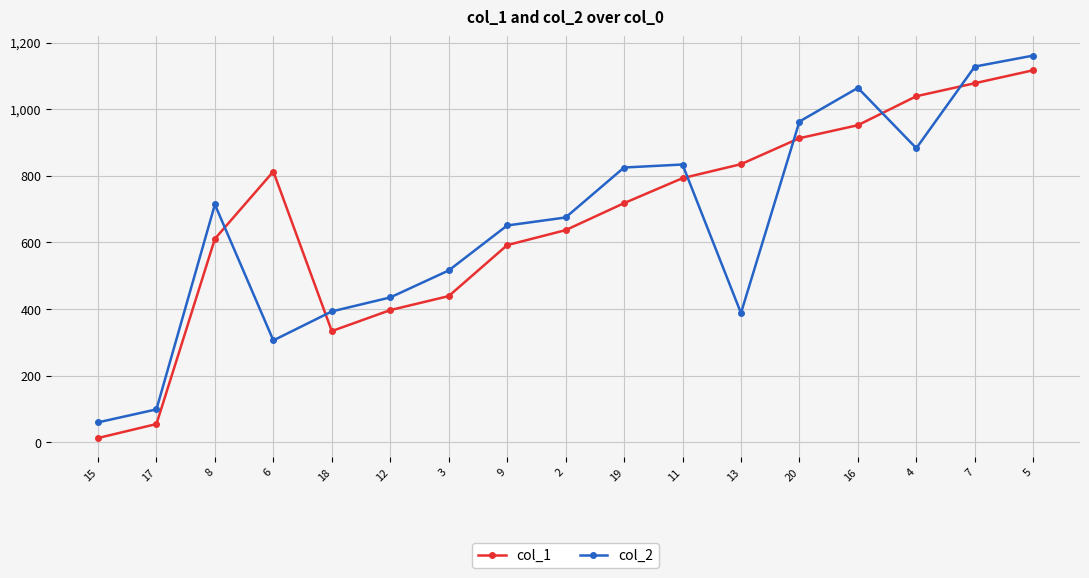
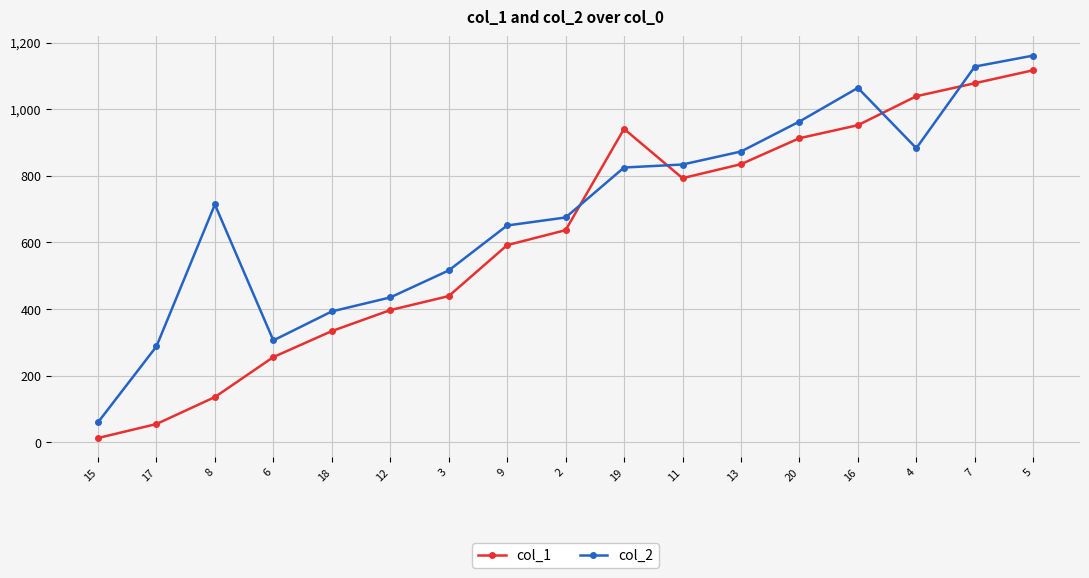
col_2, 17: 100 -> 290
col_1, 8: 610 -> 140
col_1, 6: 810 -> 260
col_1, 19: 720 -> 940
col_2, 13: 390 -> 870
